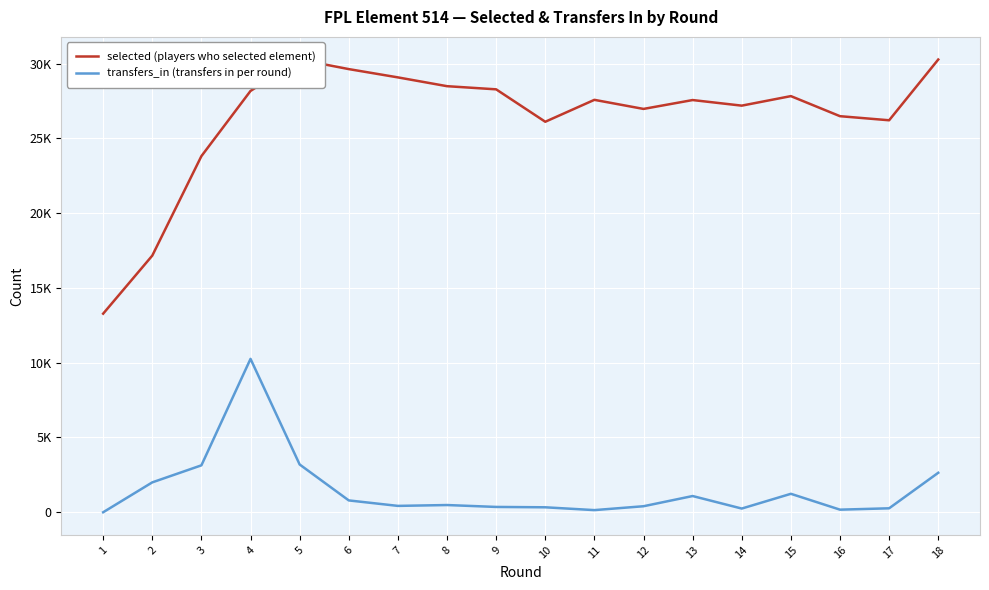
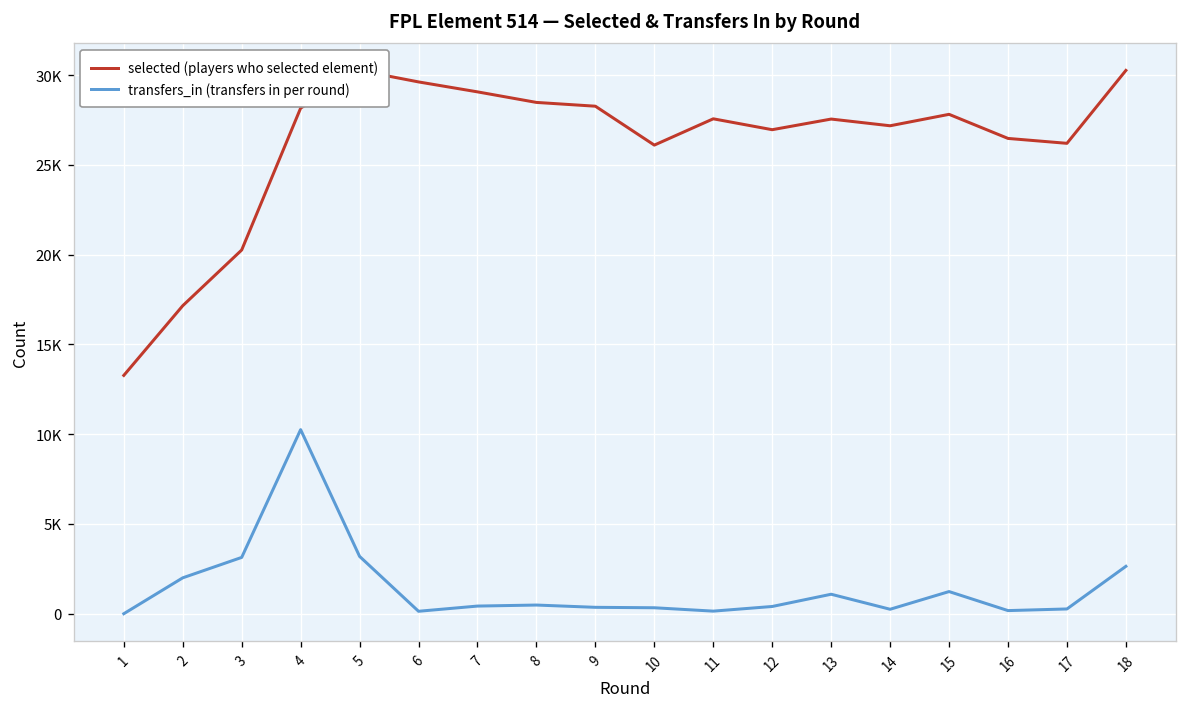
selected (players who selected element), 3: 23800 -> 20300
transfers_in (transfers in per round), 6: 800 -> 100
